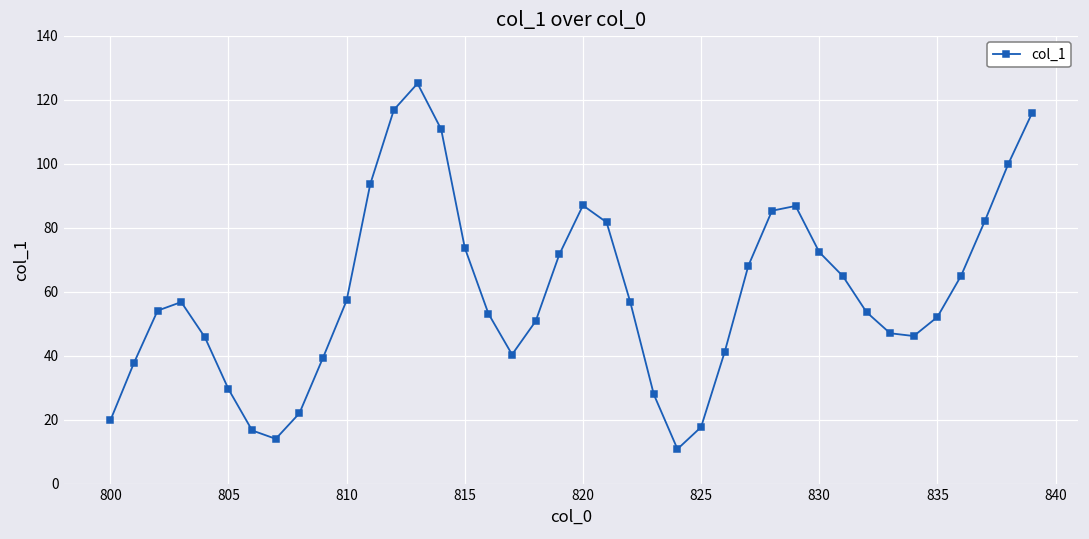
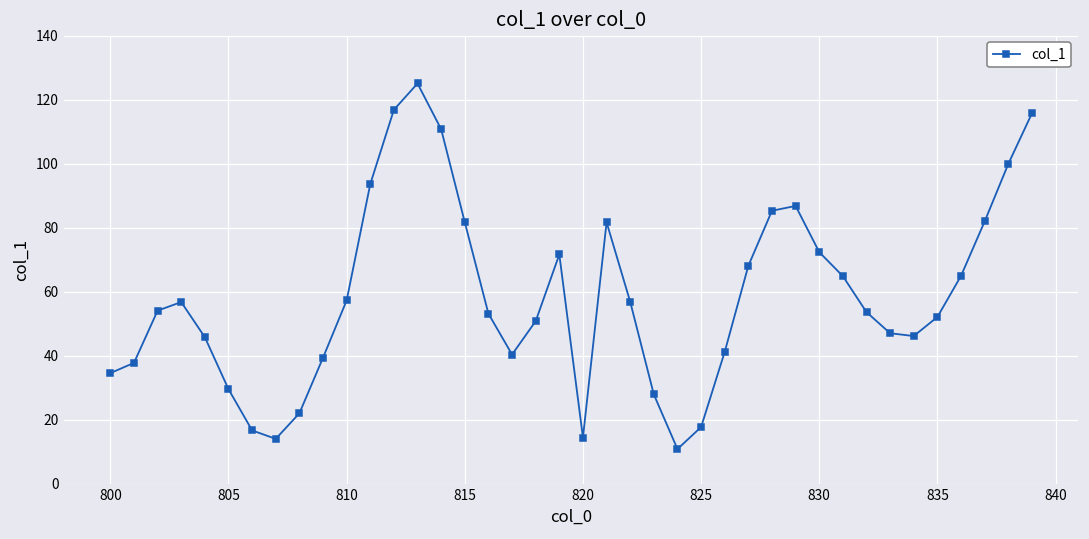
800: 20 -> 35
815: 74 -> 82
820: 87 -> 14
